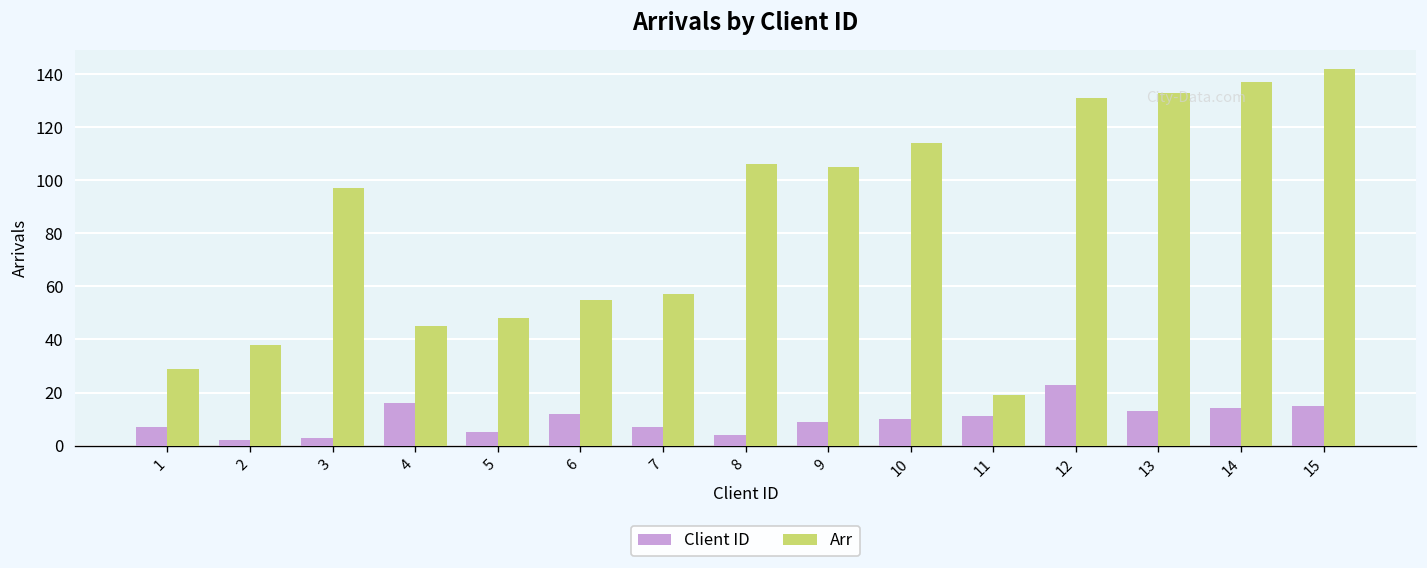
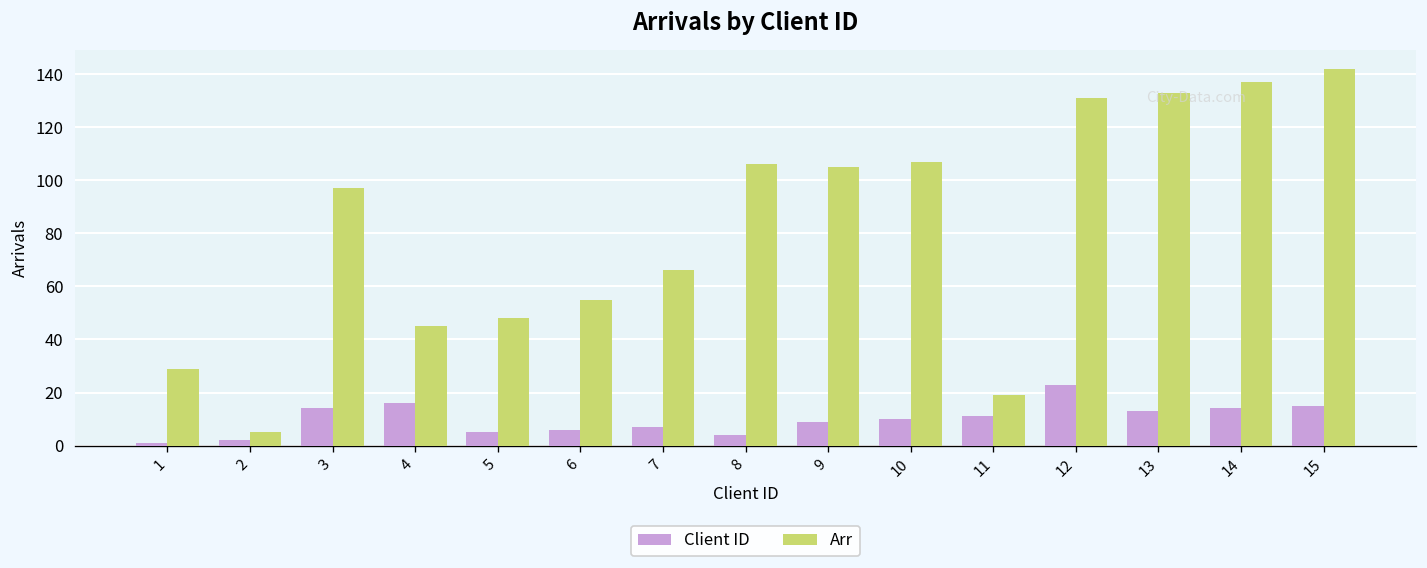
Client ID, 1: 7 -> 1
Arr, 2: 38 -> 5
Client ID, 3: 3 -> 14
Client ID, 6: 12 -> 6
Arr, 7: 57 -> 66
Arr, 10: 114 -> 107
